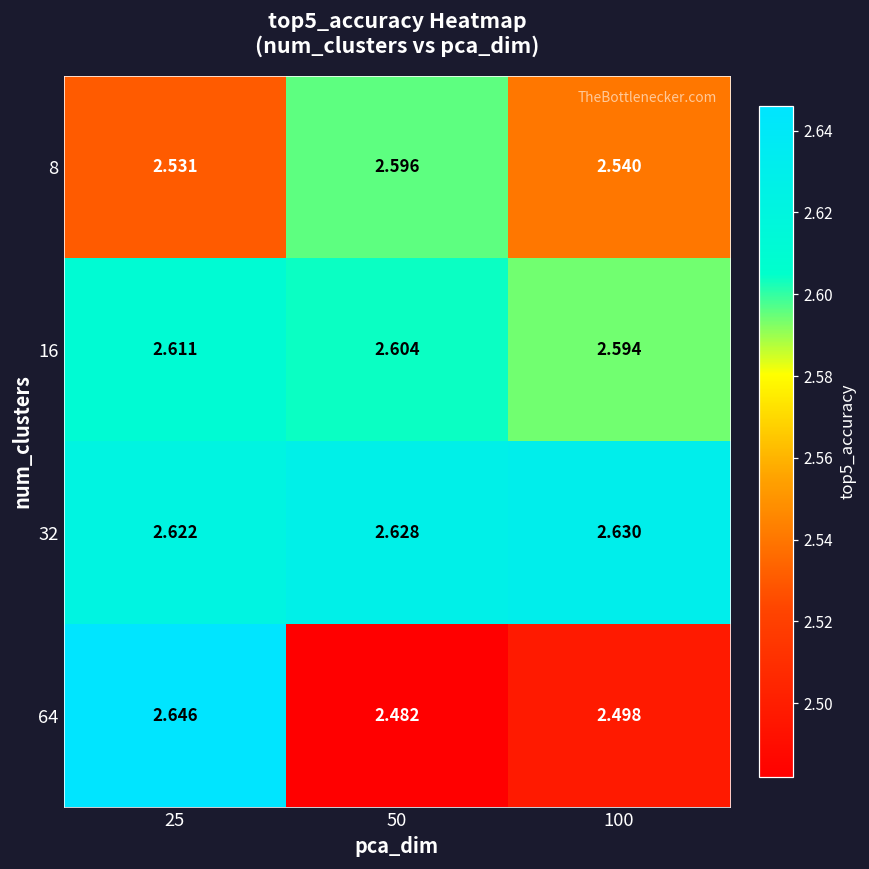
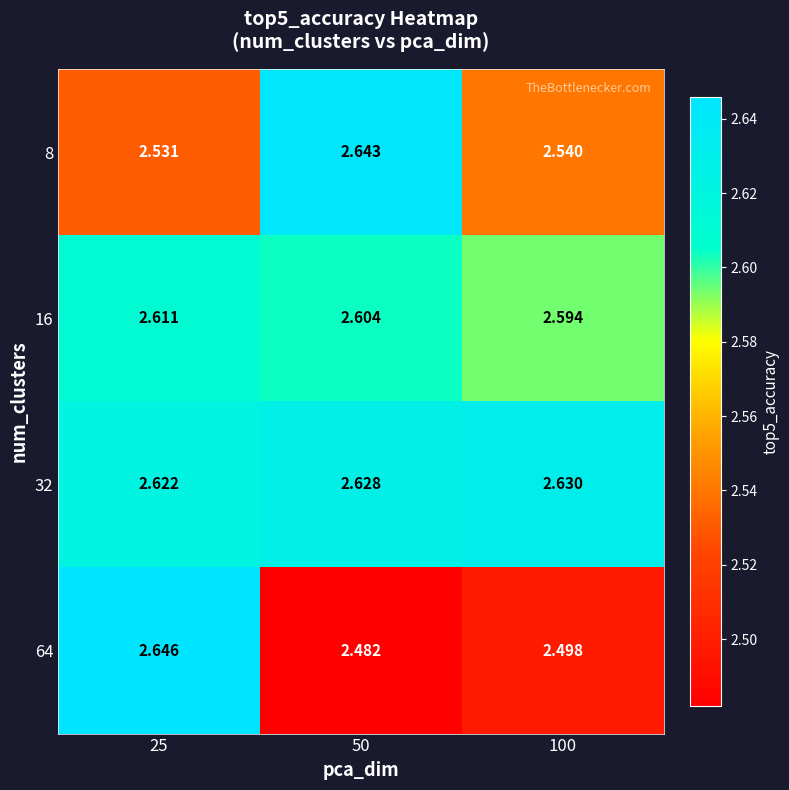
8, 50: 2.596 -> 2.643
